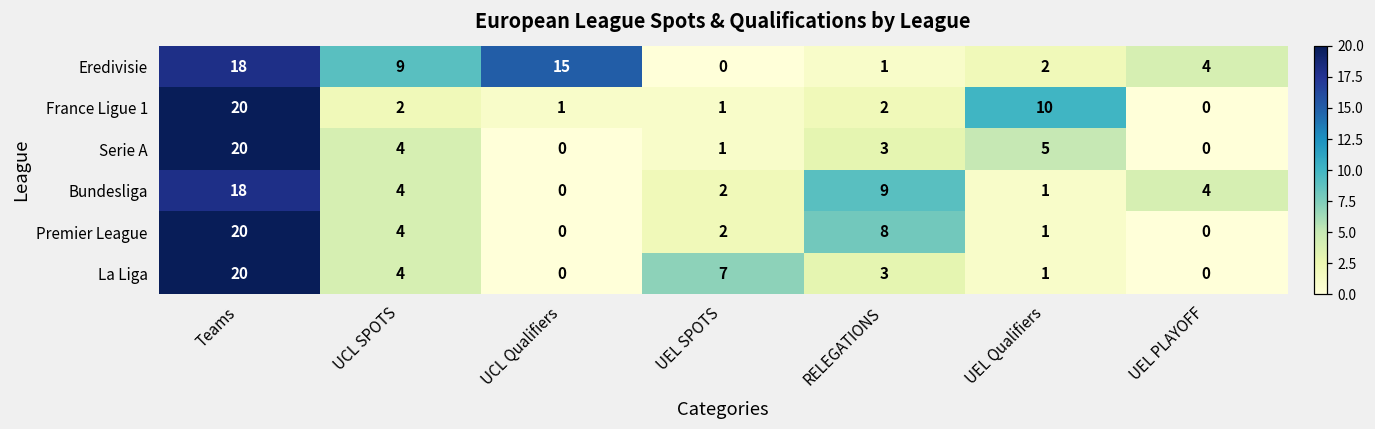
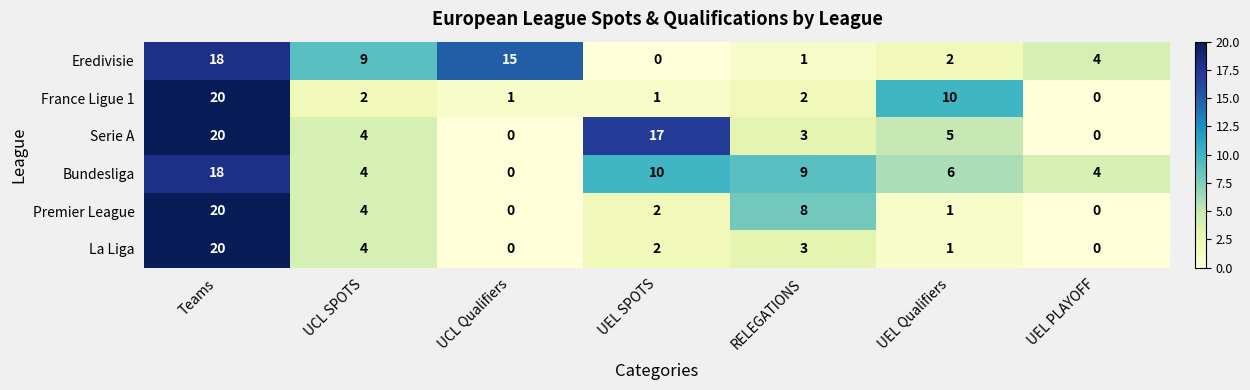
Serie A, UEL SPOTS: 1 -> 17
Bundesliga, UEL SPOTS: 2 -> 10
Bundesliga, UEL Qualifiers: 1 -> 6
La Liga, UEL SPOTS: 7 -> 2
